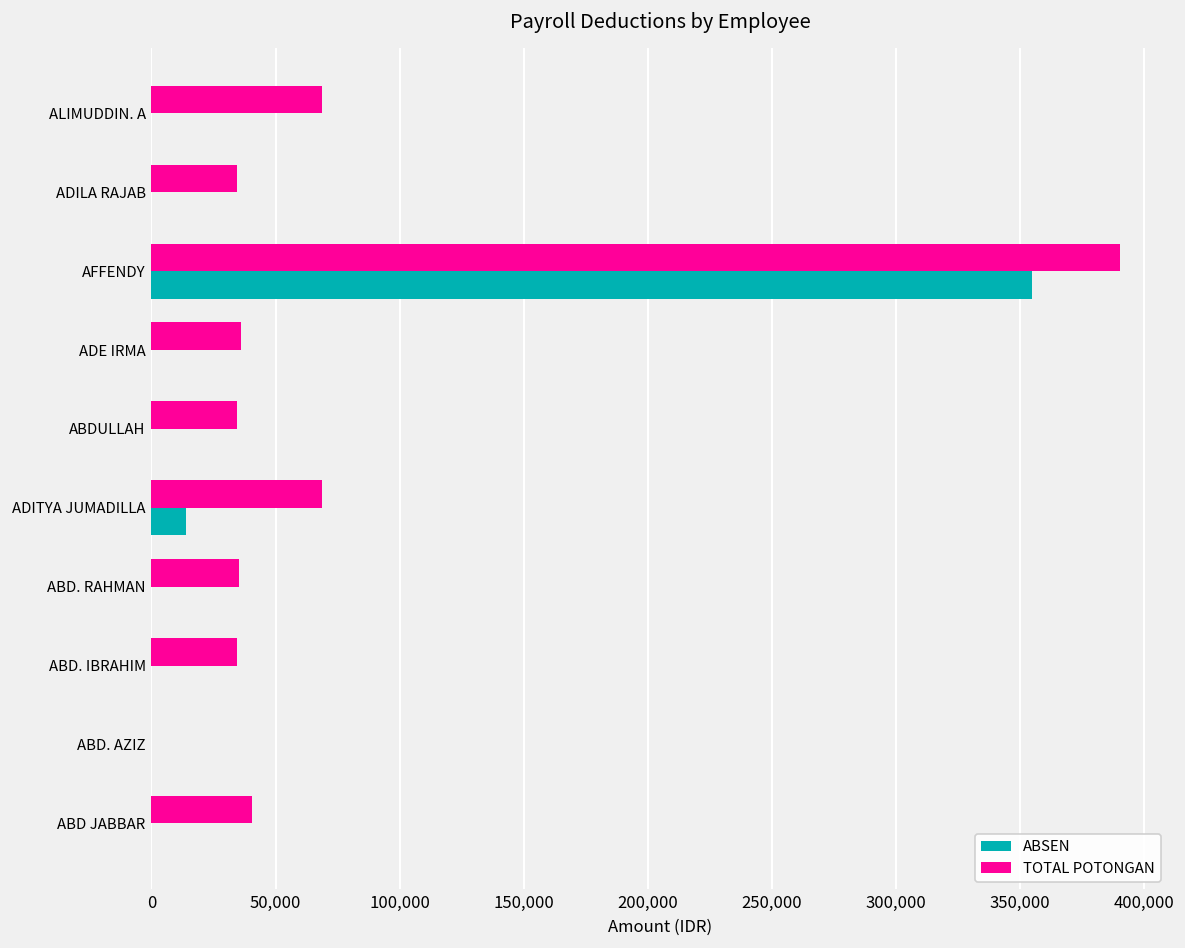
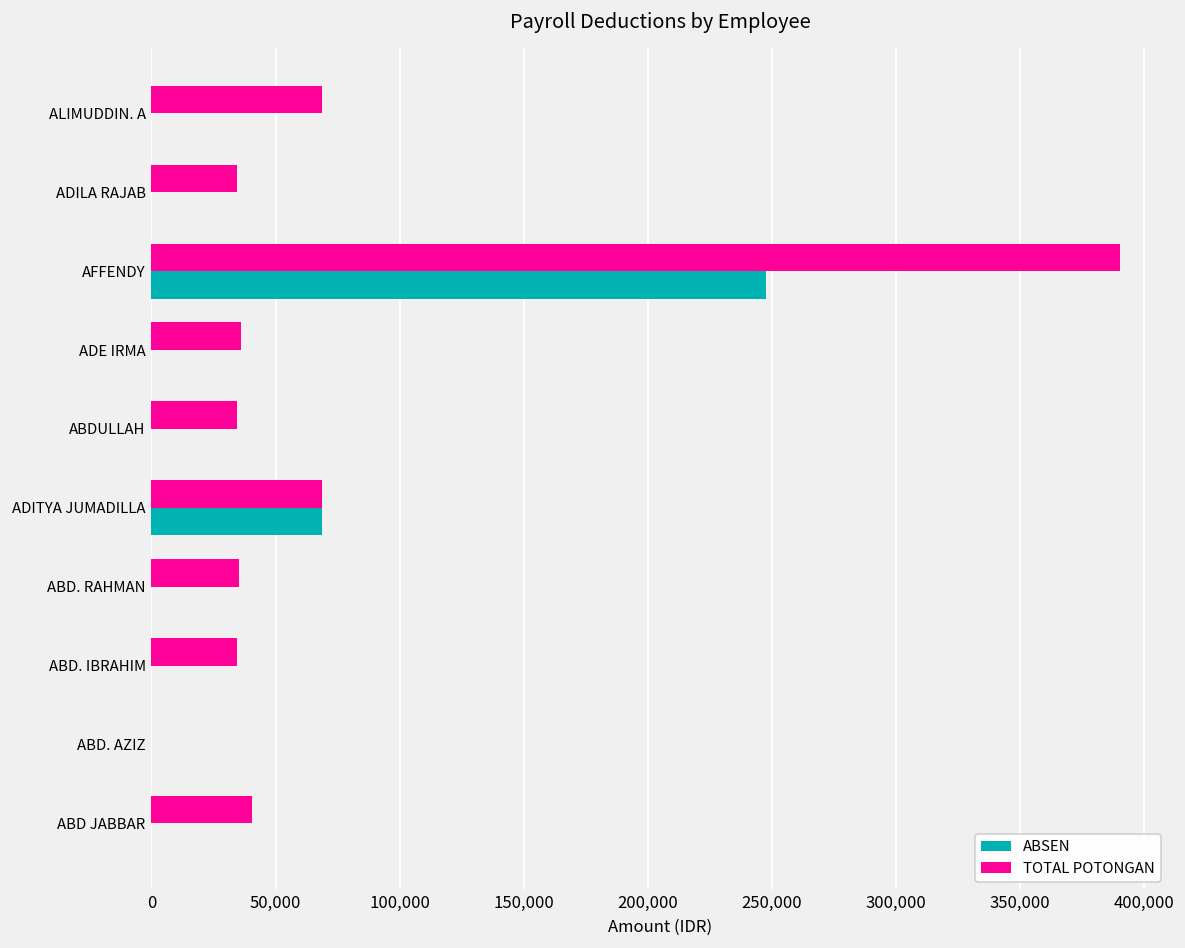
ABSEN, AFFENDY: 355,000 -> 248,000
ABSEN, ADITYA JUMADILLA: 14,000 -> 69,000
